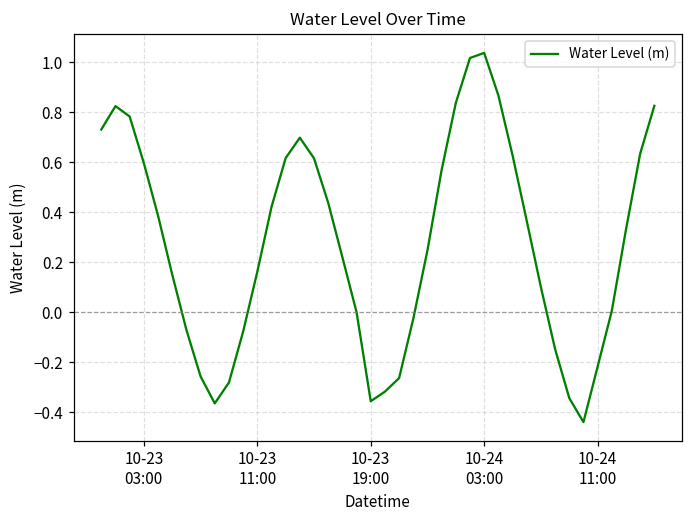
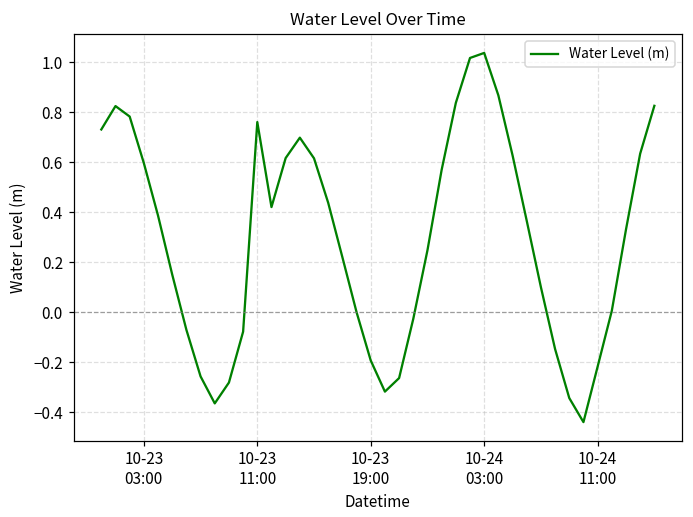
10-23 11:00: 0.16 -> 0.76
10-23 19:00: -0.36 -> -0.19
